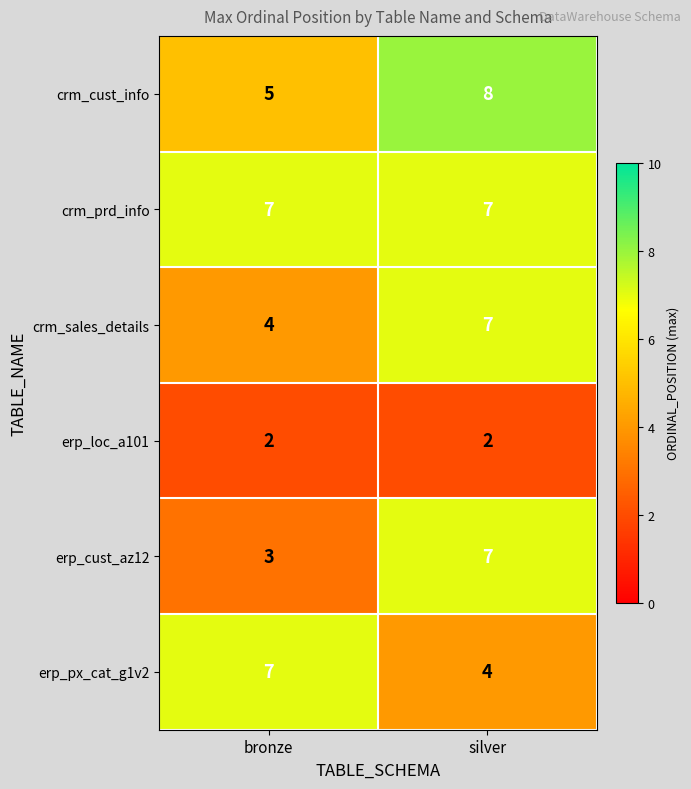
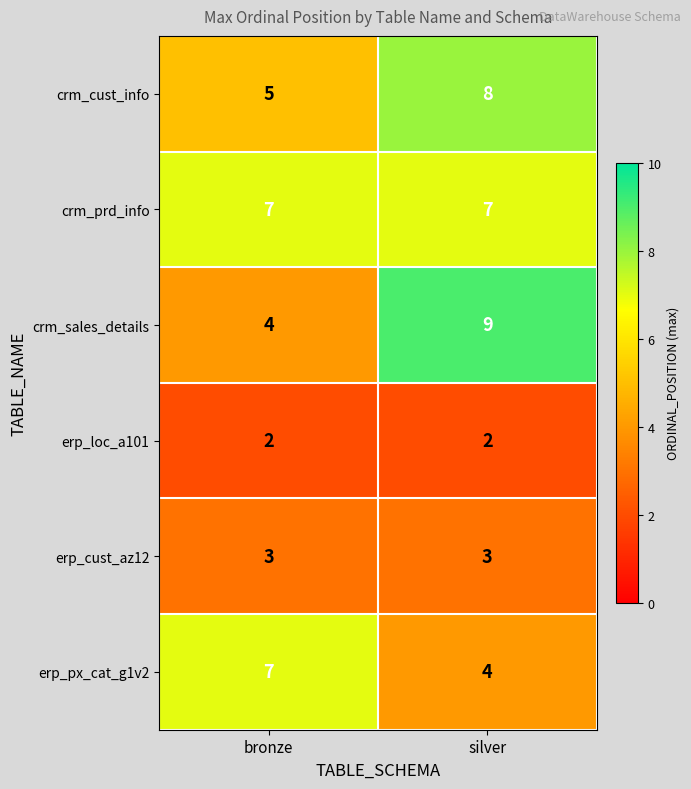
crm_sales_details, silver: 7 -> 9
erp_cust_az12, silver: 7 -> 3
